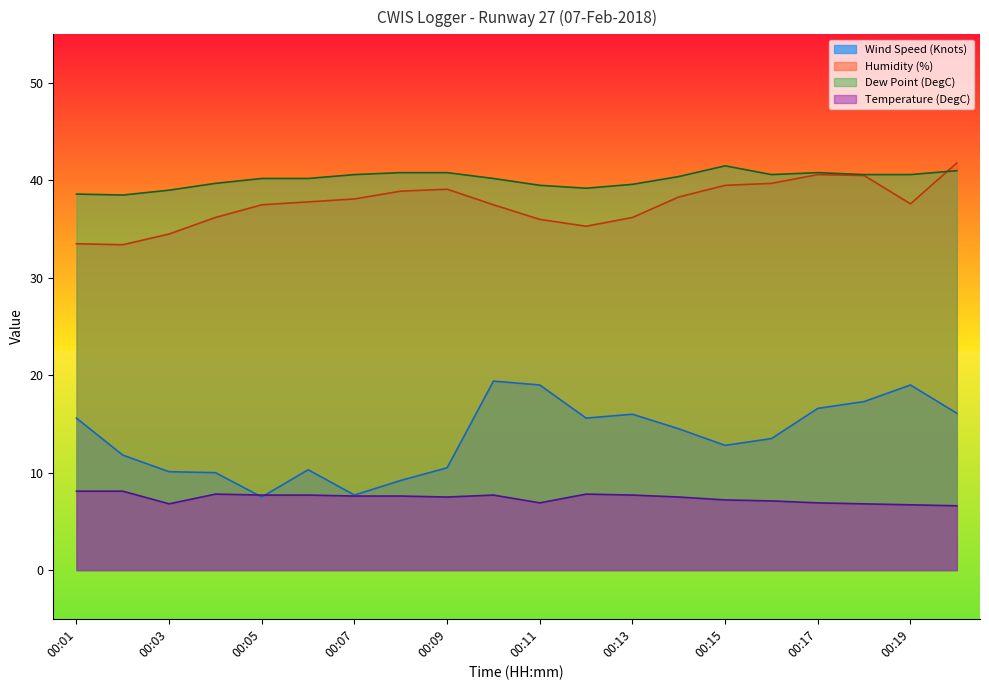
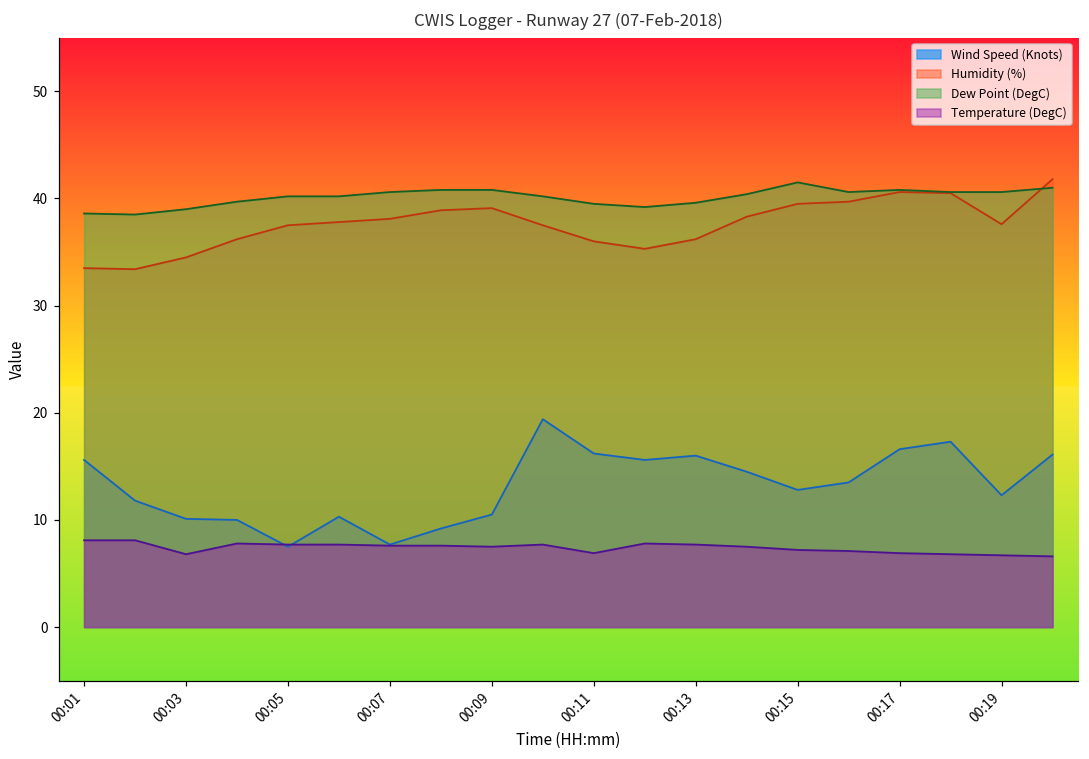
Wind Speed (Knots), 00:11: 19 -> 16
Wind Speed (Knots), 00:19: 19 -> 12
